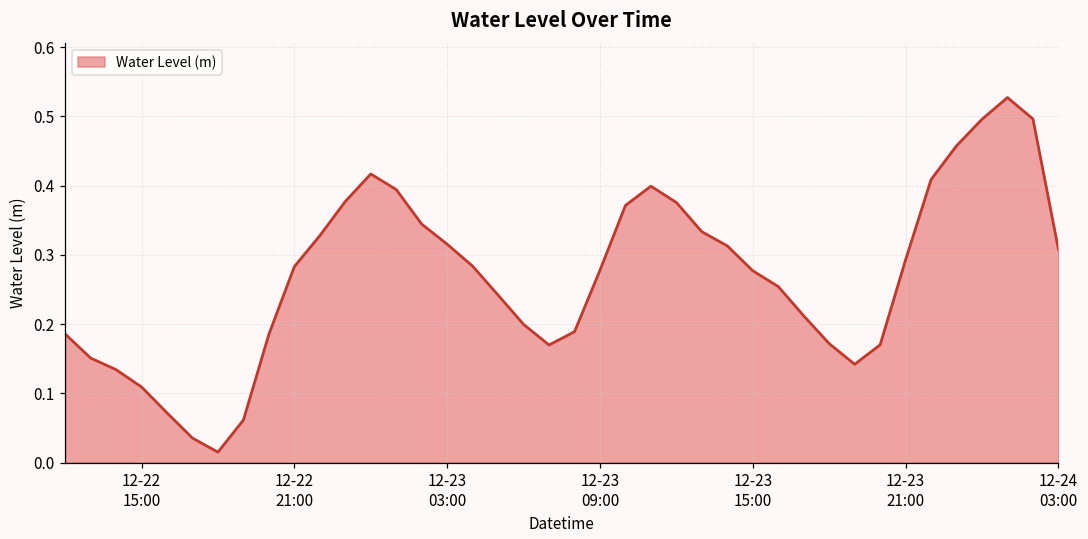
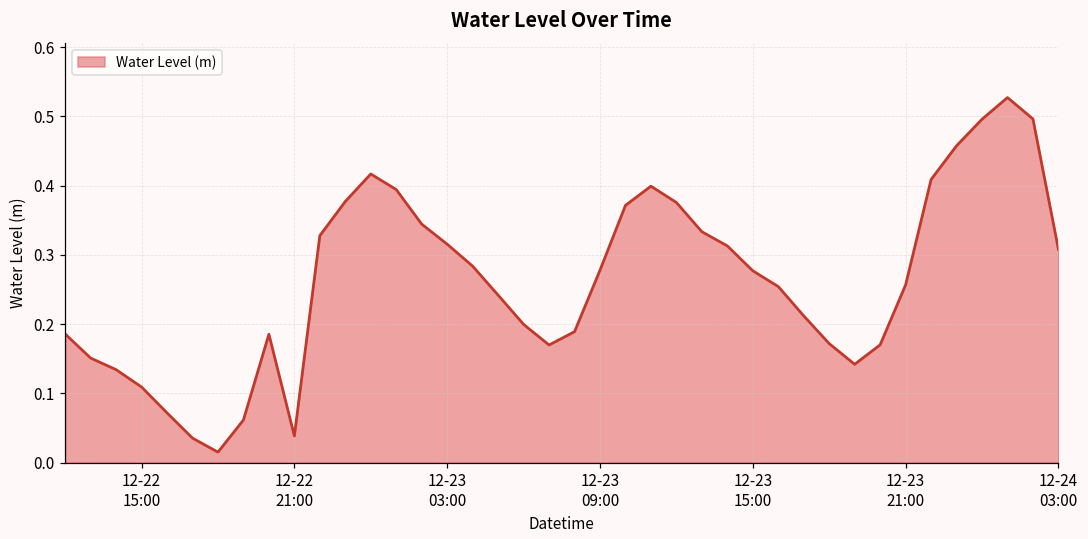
12-22 21:00: 0.28 -> 0.04
12-23 21:00: 0.29 -> 0.26
